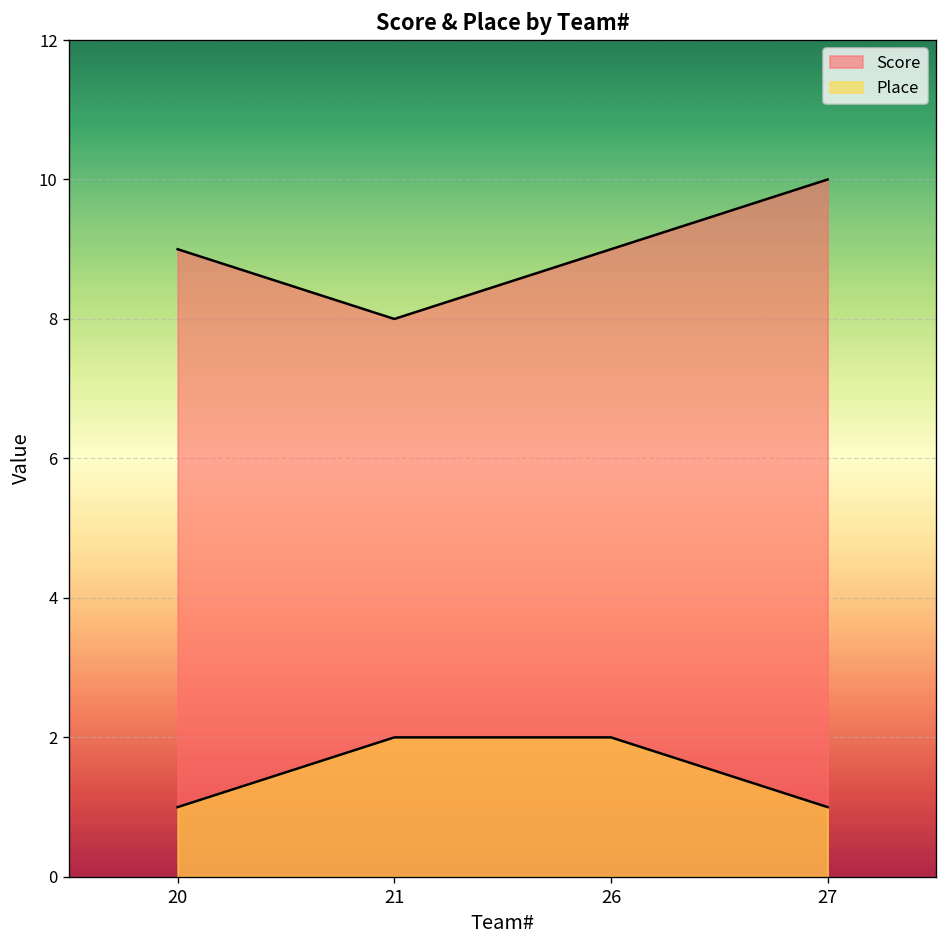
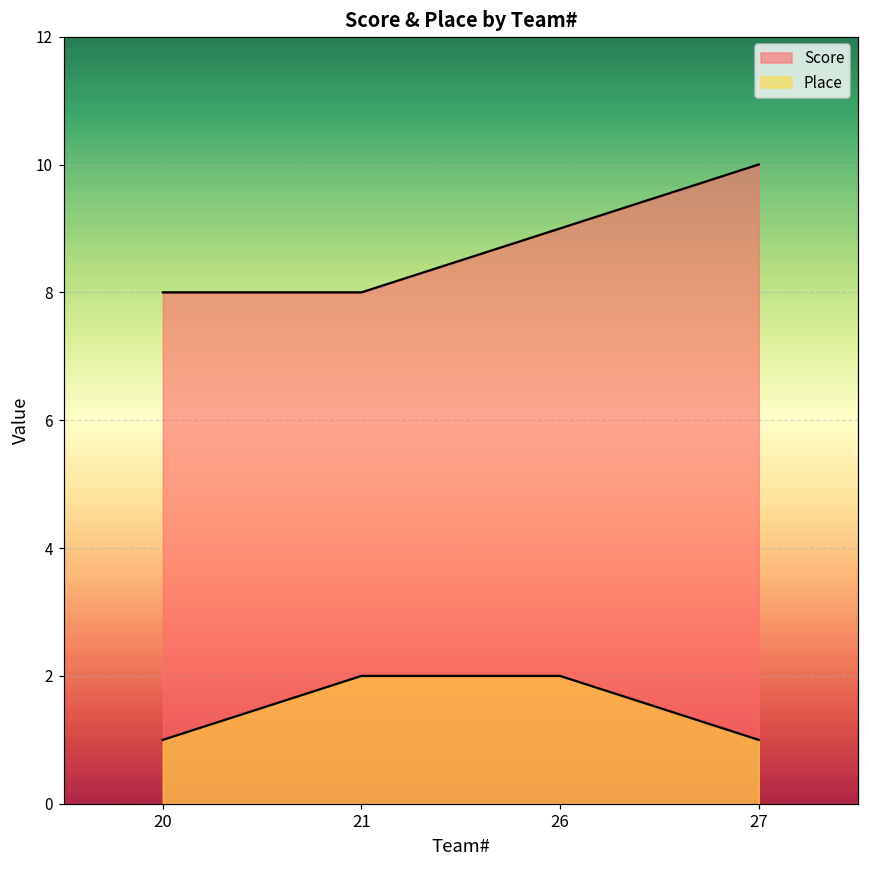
Score, 20: 9 -> 8
